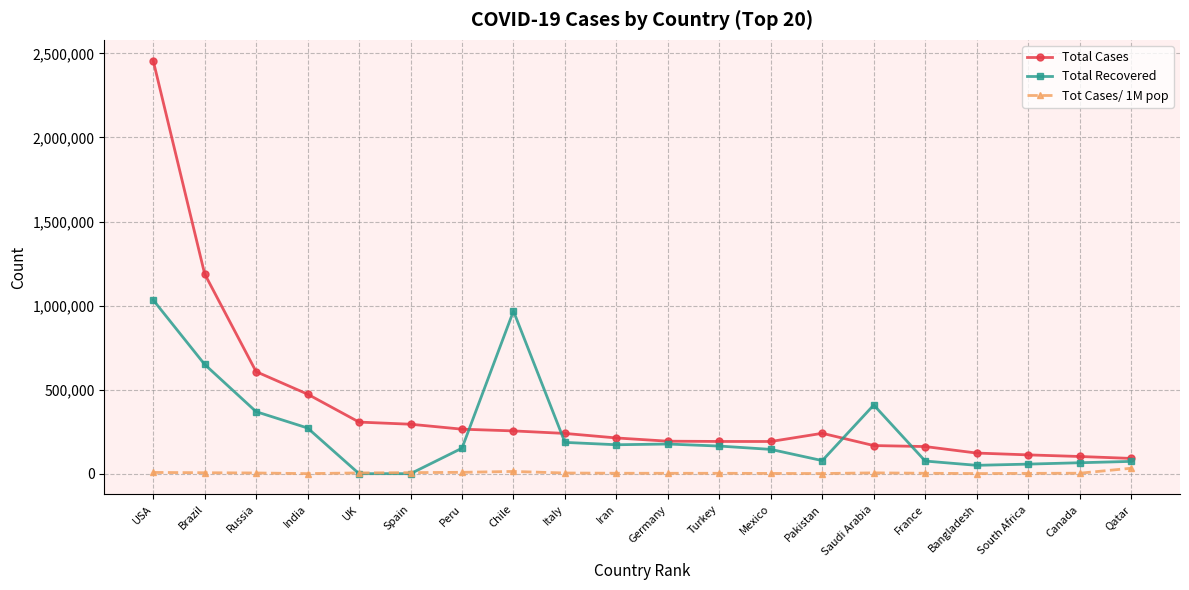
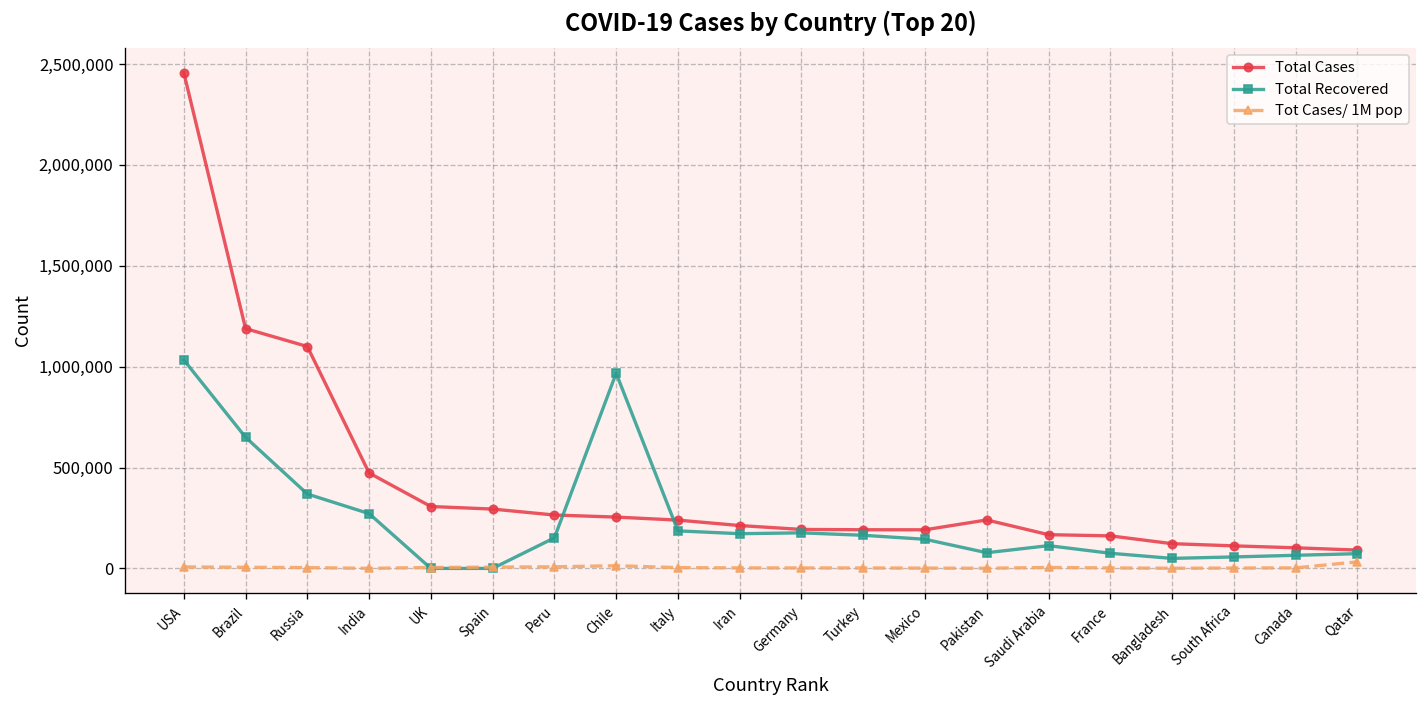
Total Cases, Russia: 610,000 -> 1,100,000
Total Recovered, Saudi Arabia: 410,000 -> 110,000
